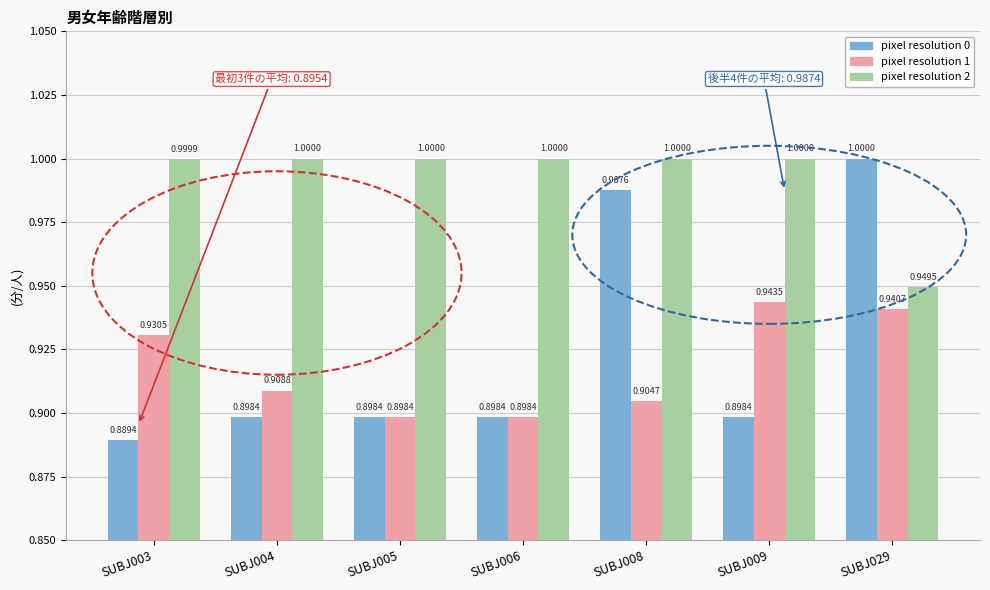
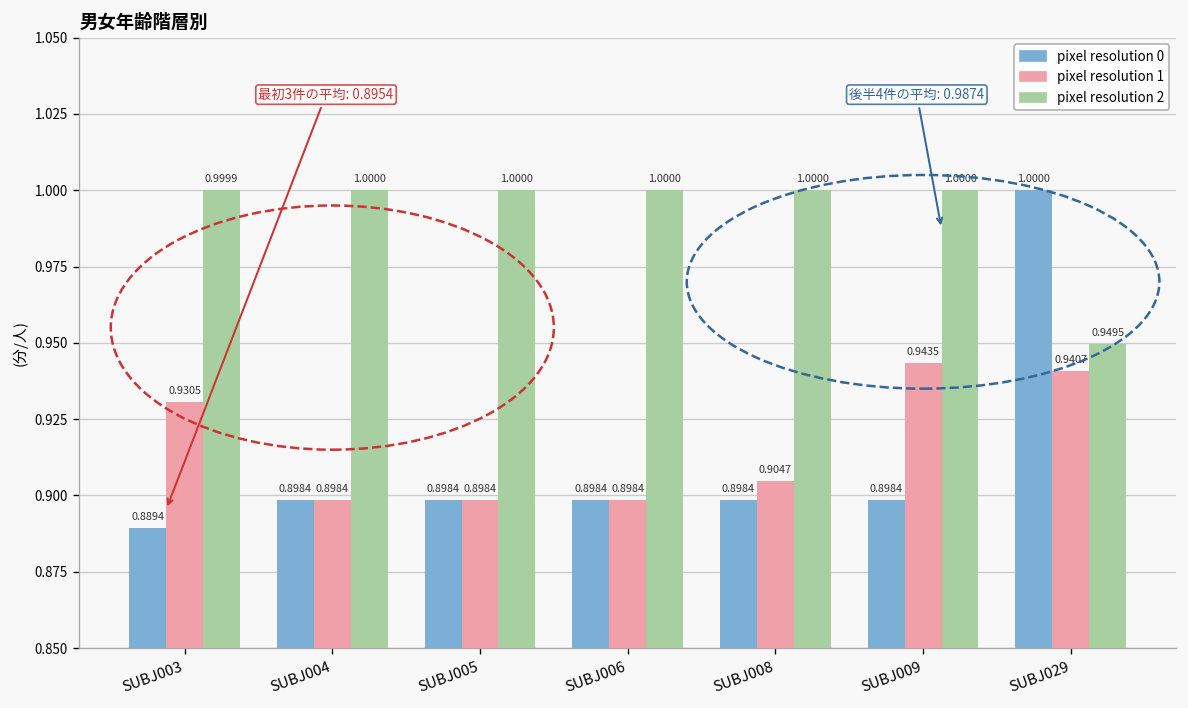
pixel resolution 1, SUBJ004: 0.9088 -> 0.8984
pixel resolution 0, SUBJ008: 0.9876 -> 0.8984
